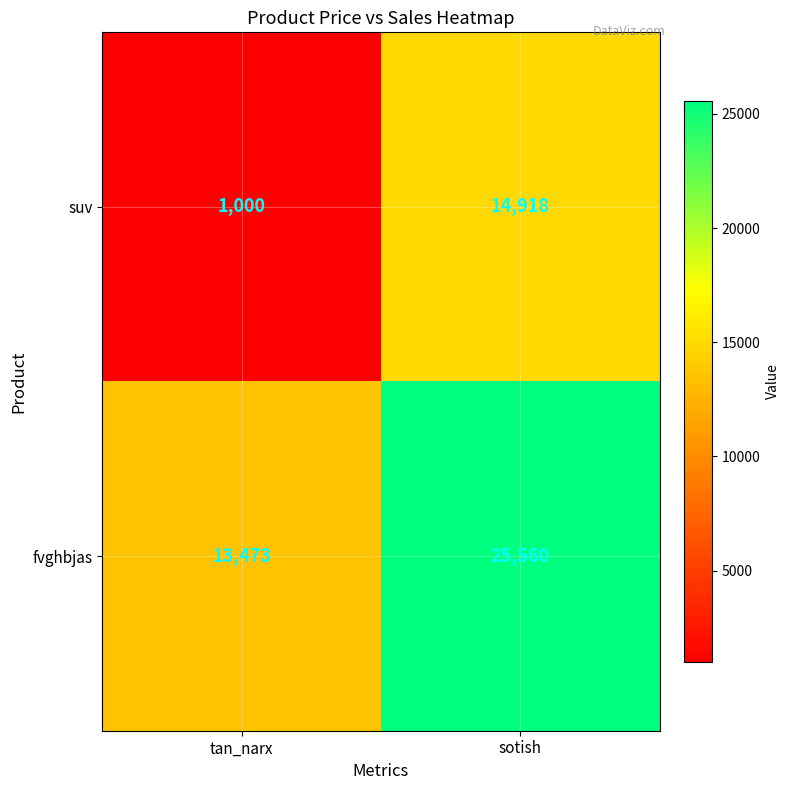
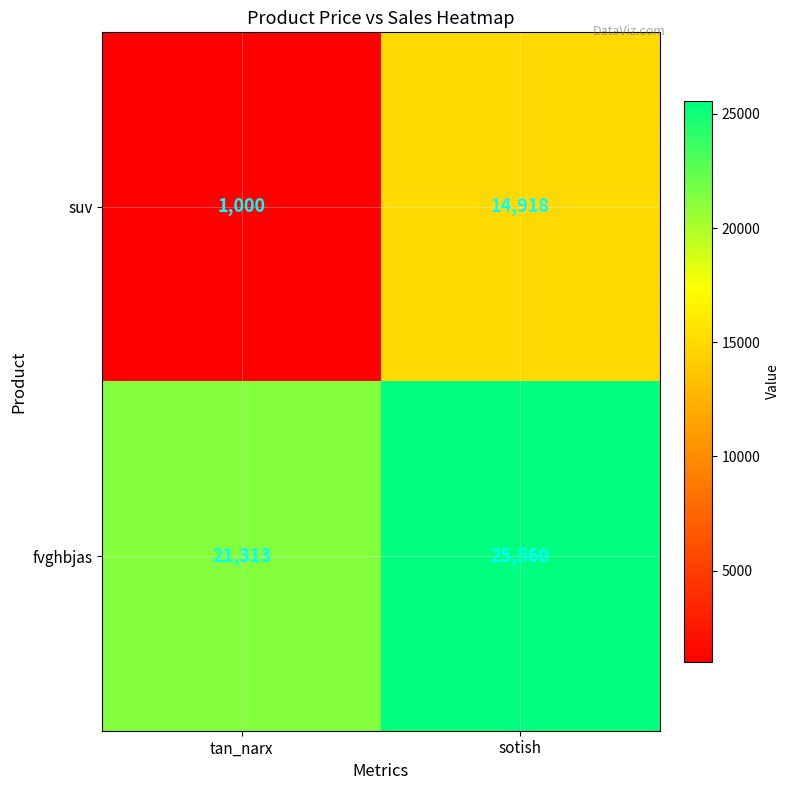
fvghbjas, tan_narx: 13,473 -> 21,313
